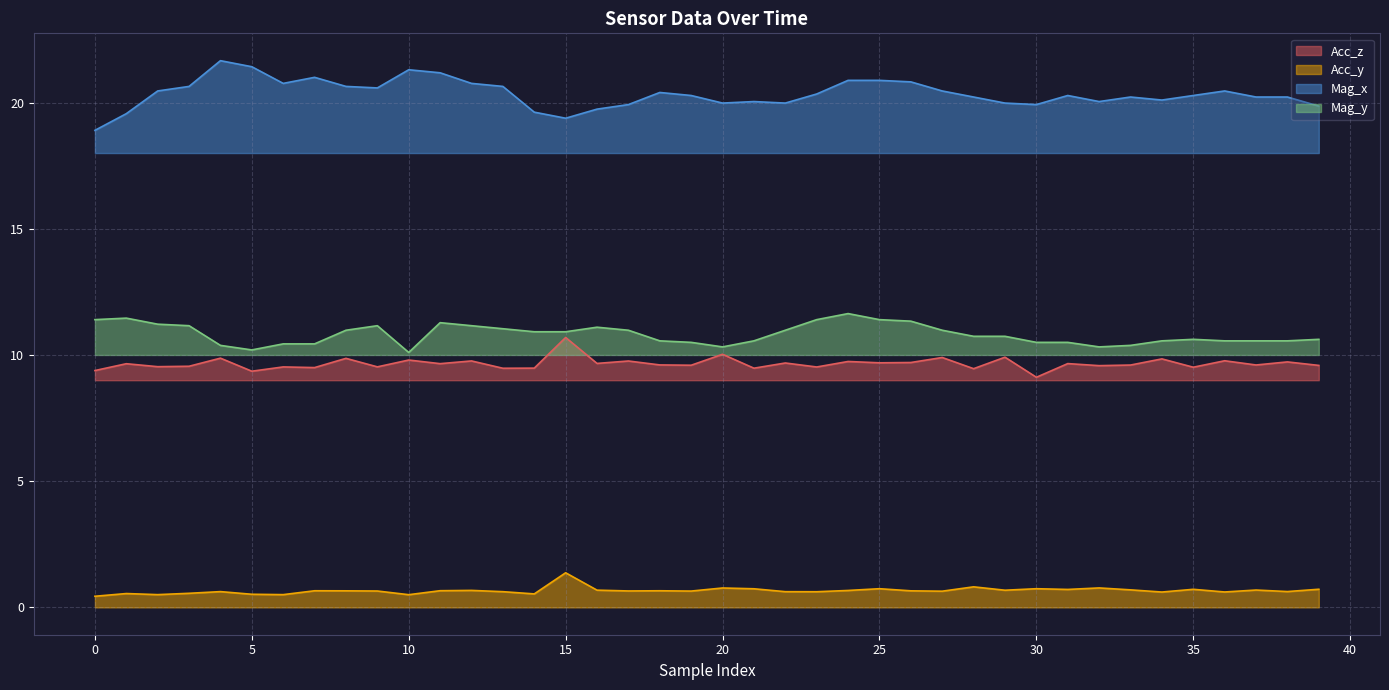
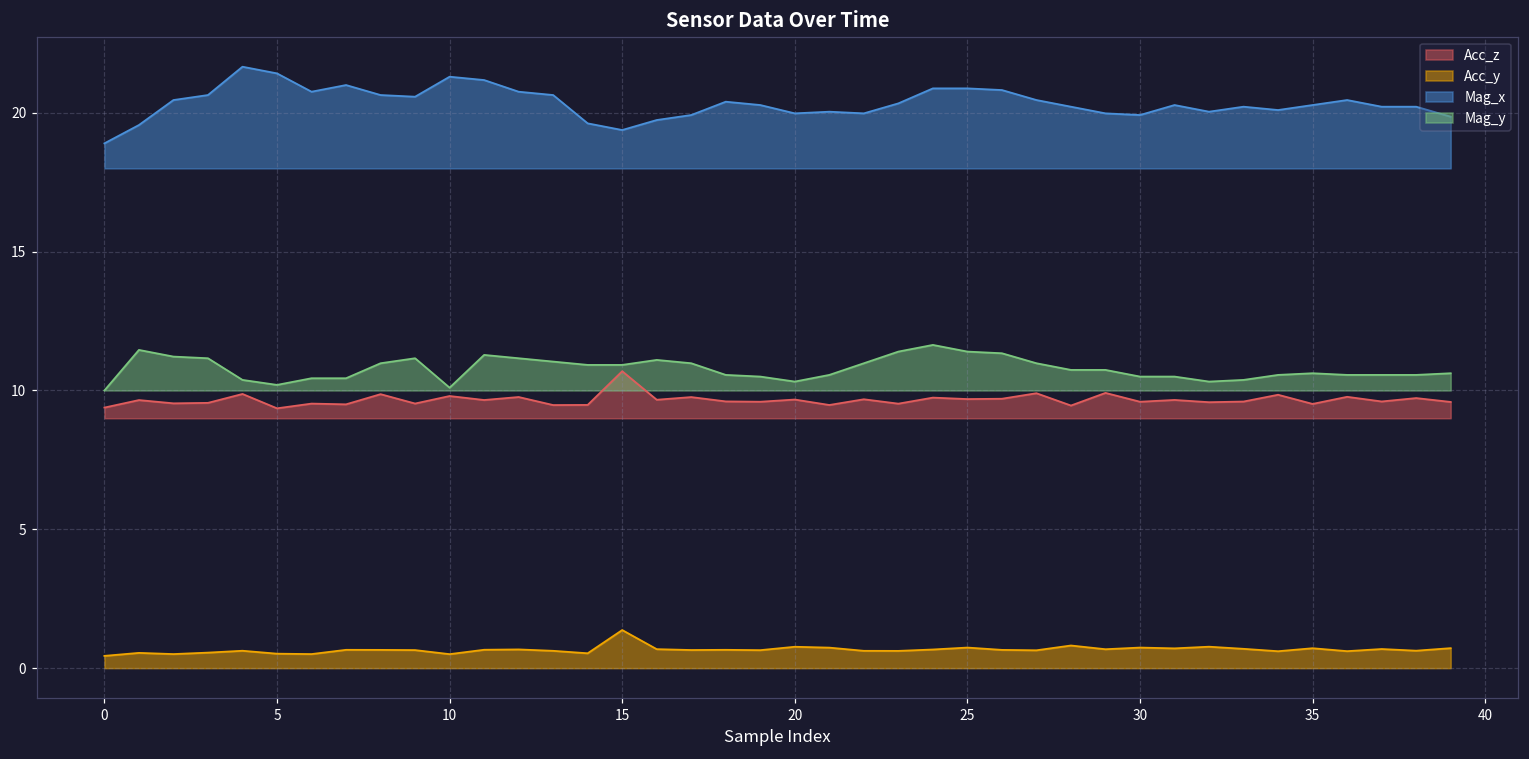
Mag_y, 0: 11.4 -> 10.0
Acc_z, 20: 10.0 -> 9.7
Acc_z, 30: 9.1 -> 9.6
